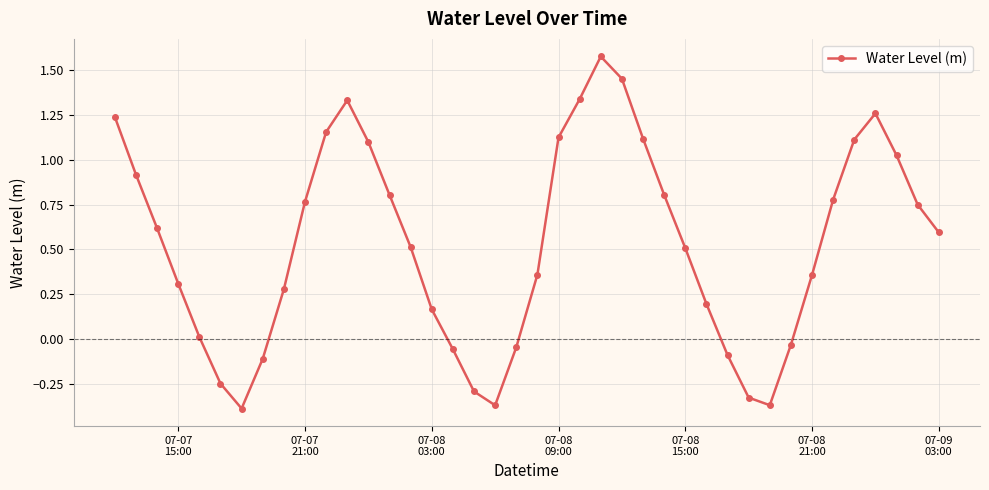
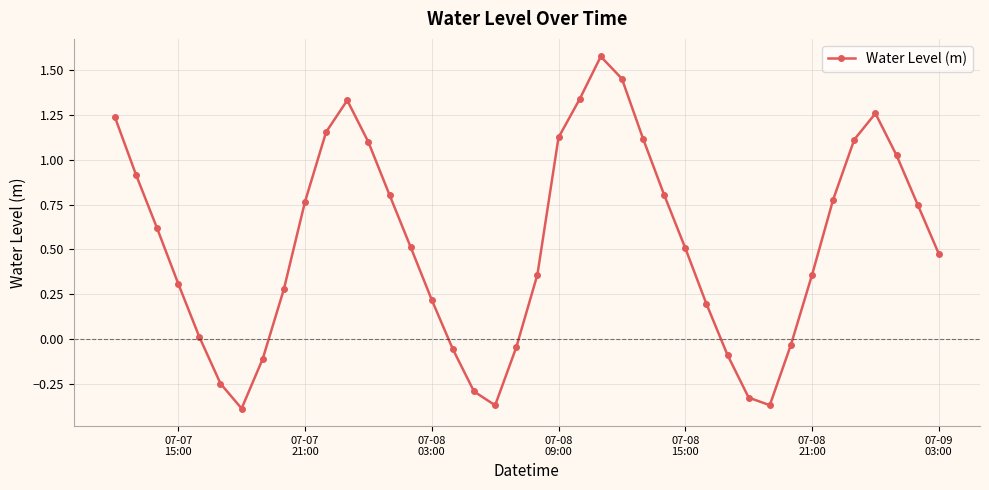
07-08 03:00: 0.17 -> 0.22
07-09 03:00: 0.59 -> 0.48
